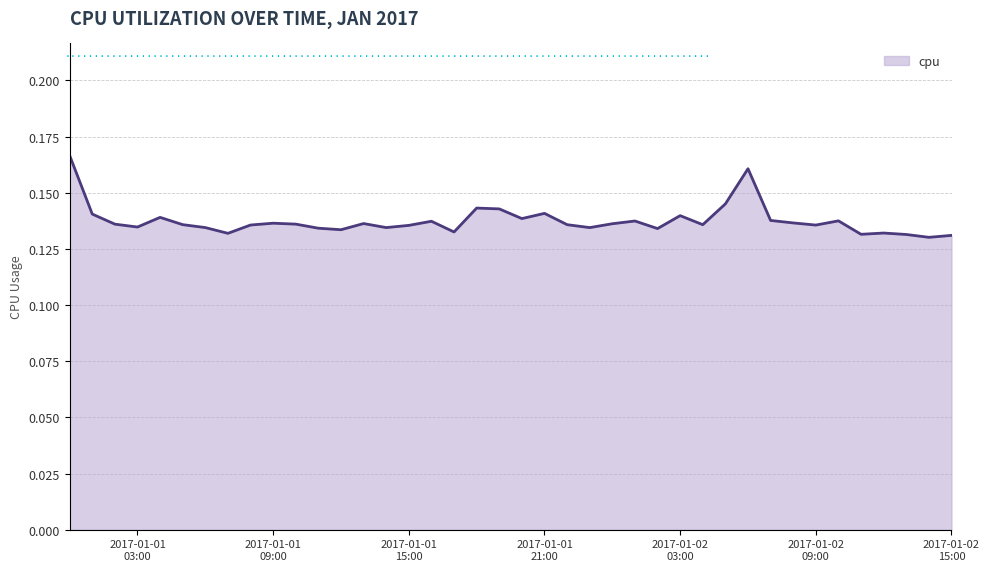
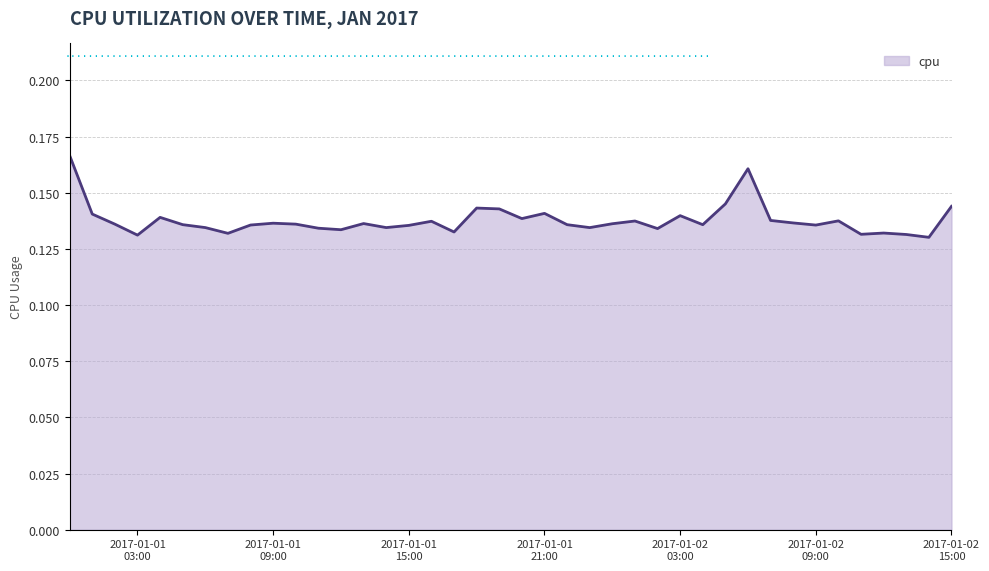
2017-01-01 03:00: 0.135 -> 0.131
2017-01-02 15:00: 0.131 -> 0.144
